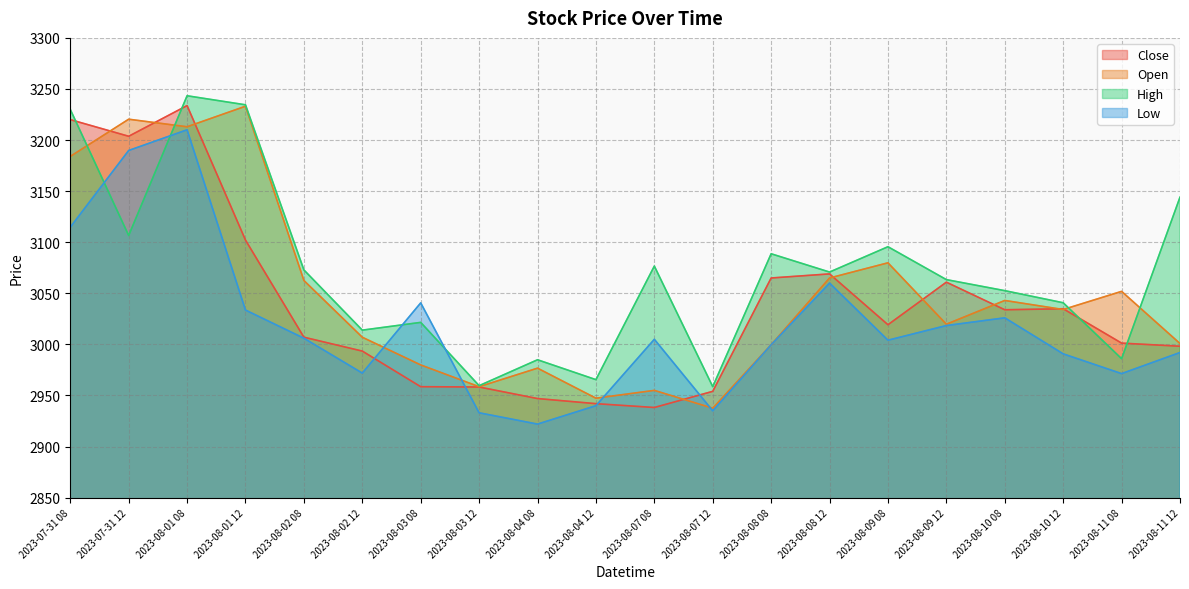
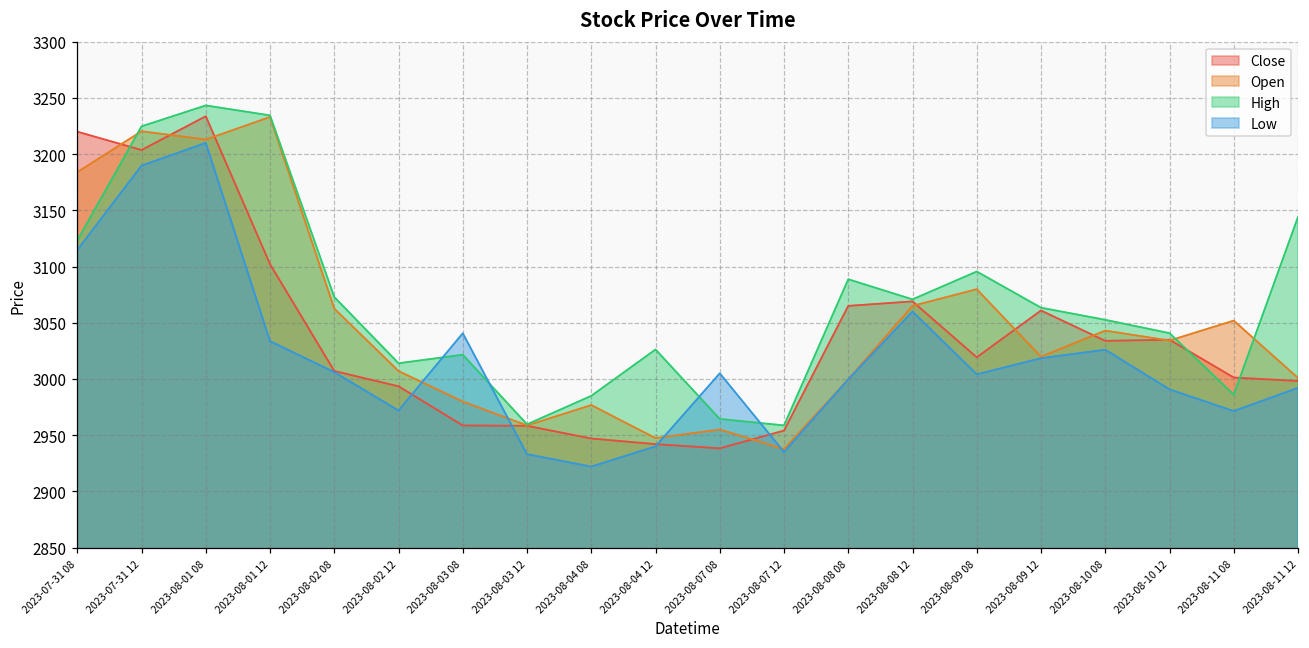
High, 2023-07-31 08: 3230 -> 3123
High, 2023-07-31 12: 3107 -> 3225
High, 2023-08-04 12: 2966 -> 3026
High, 2023-08-07 08: 3077 -> 2964
